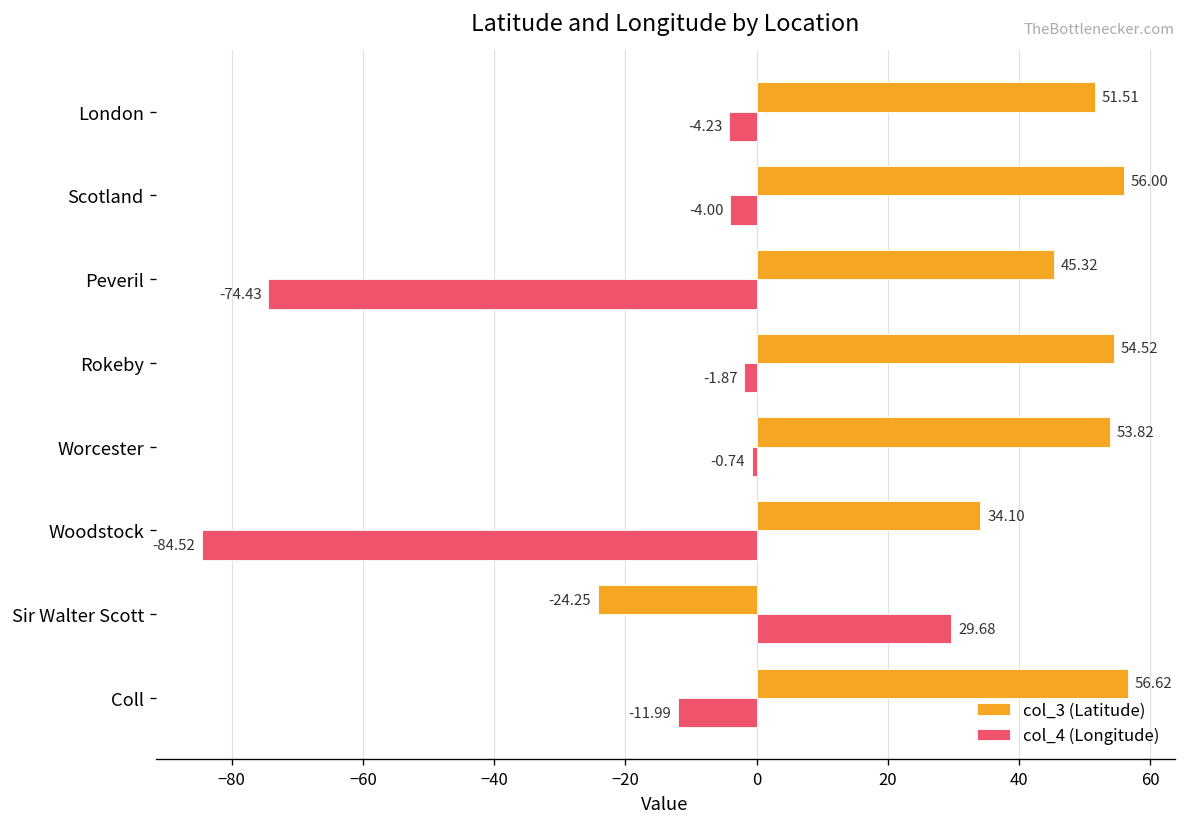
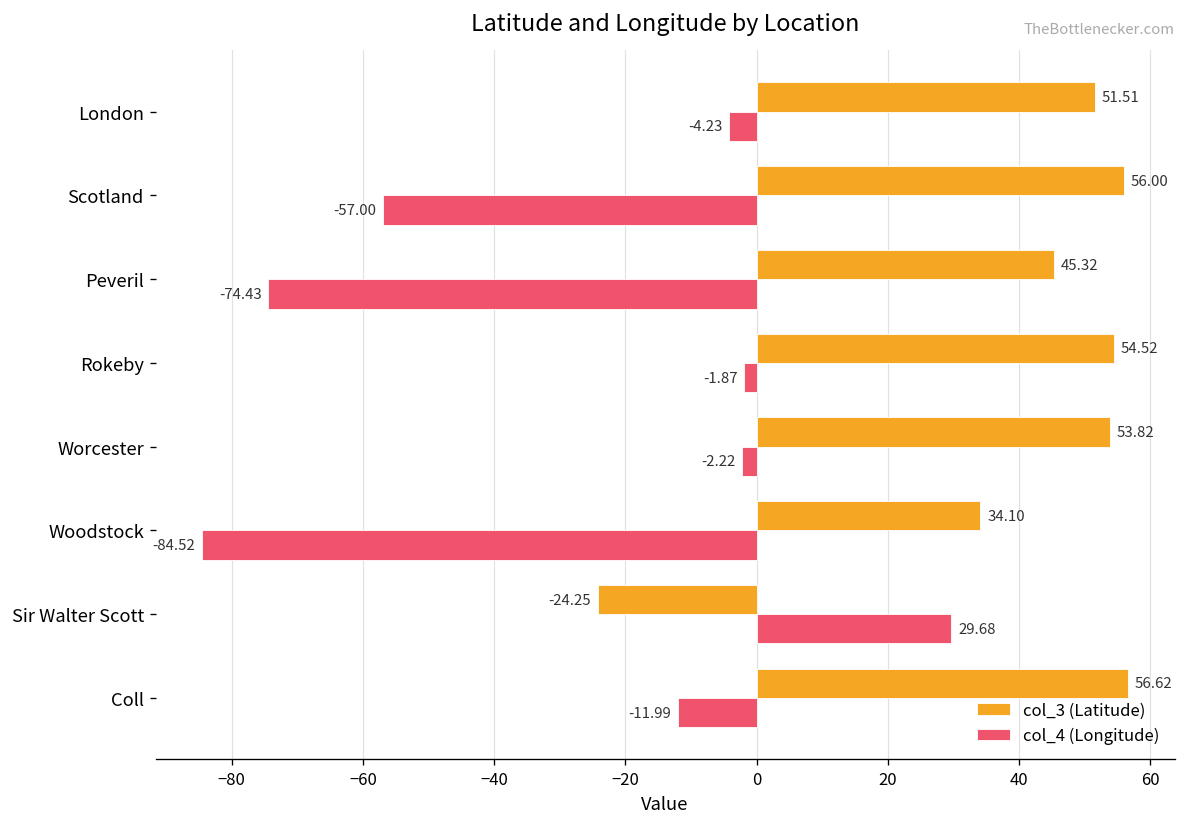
col_4 (Longitude), Scotland: -4.00 -> -57.00
col_4 (Longitude), Worcester: -0.74 -> -2.22
